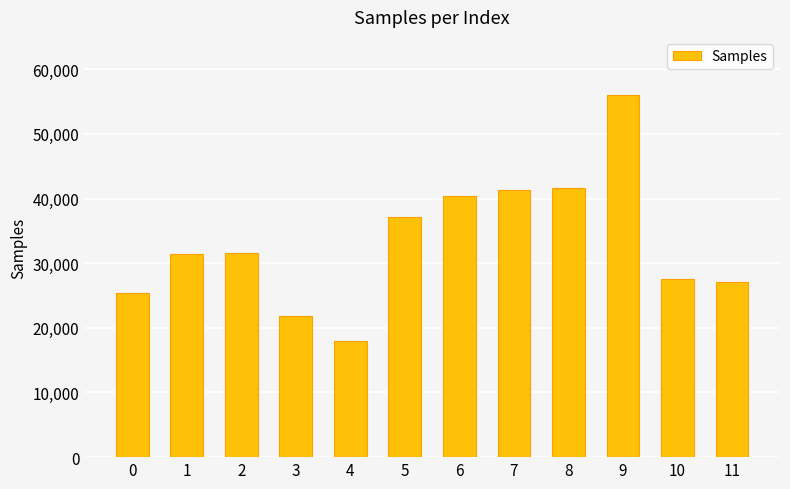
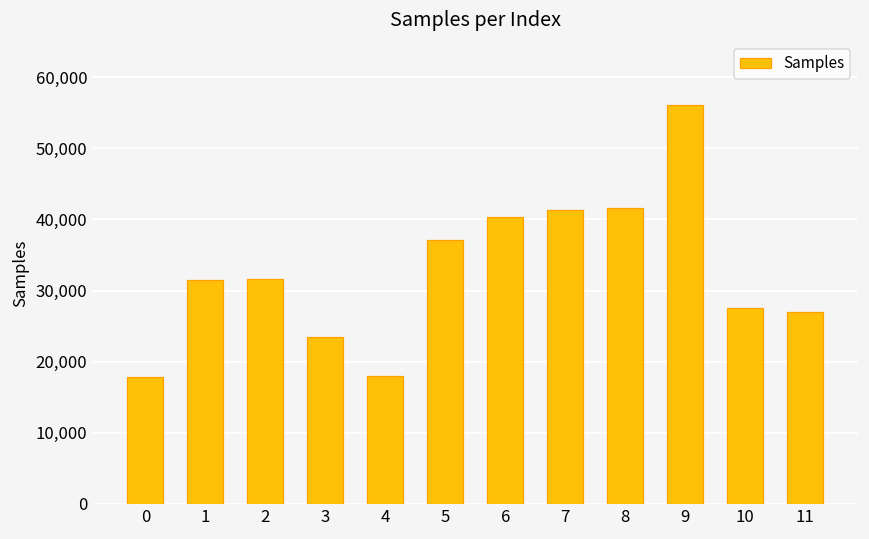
0: 25,000 -> 18,000
3: 22,000 -> 23,000
